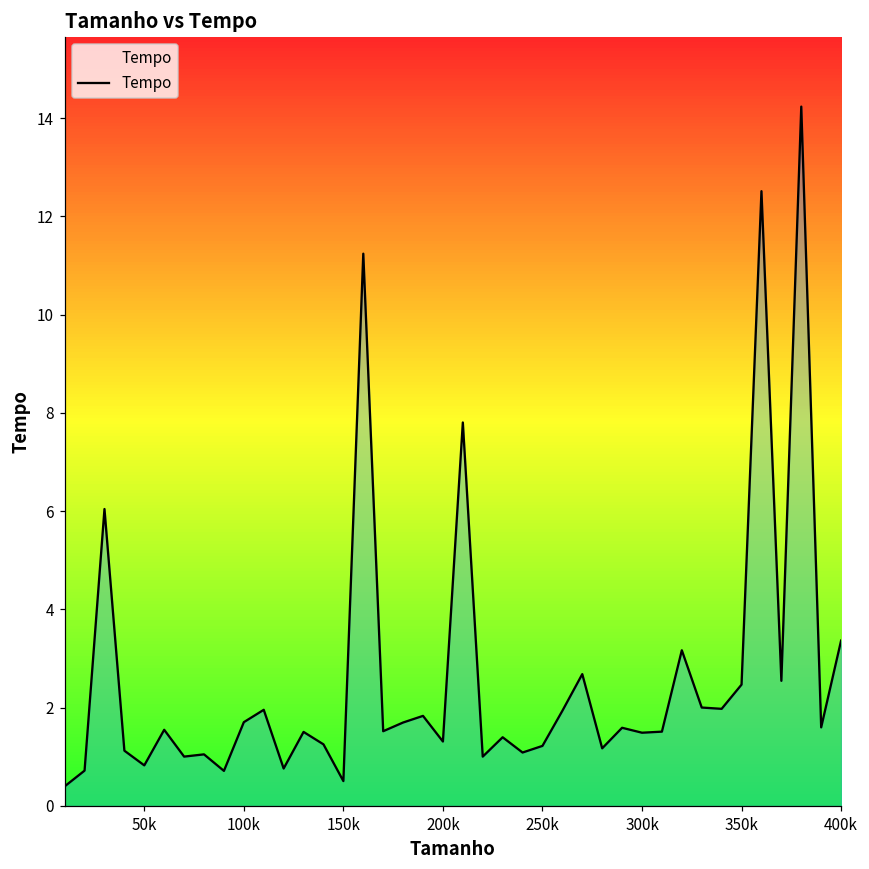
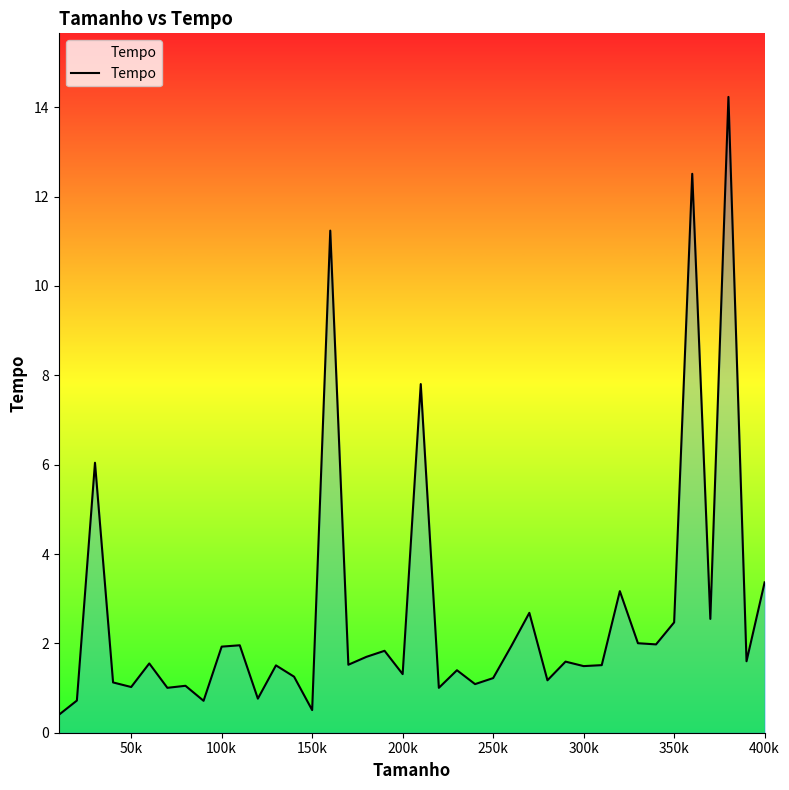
50k: 0.8 -> 1.0
100k: 1.7 -> 1.9
